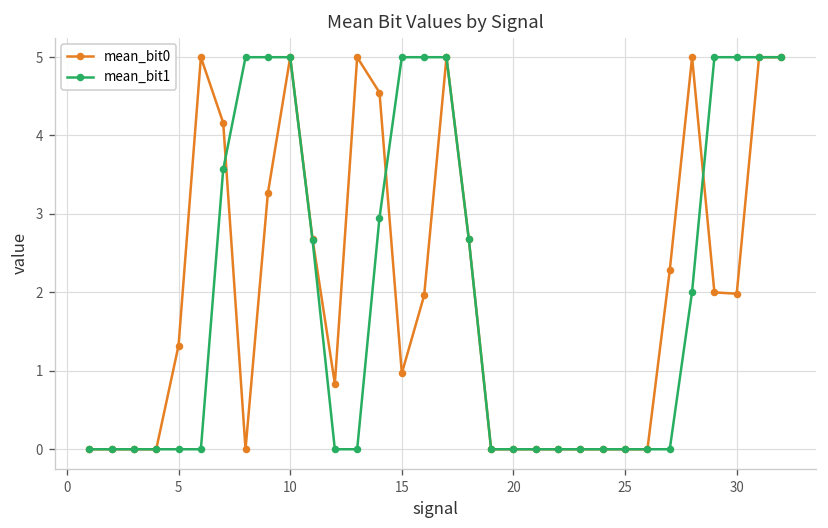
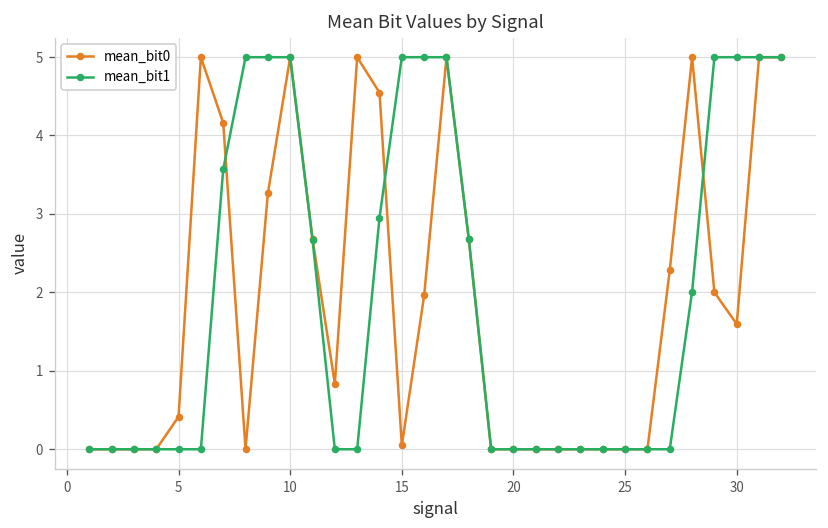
mean_bit0, 5: 1.3 -> 0.4
mean_bit0, 15: 1.0 -> 0.0
mean_bit0, 30: 2.0 -> 1.6
